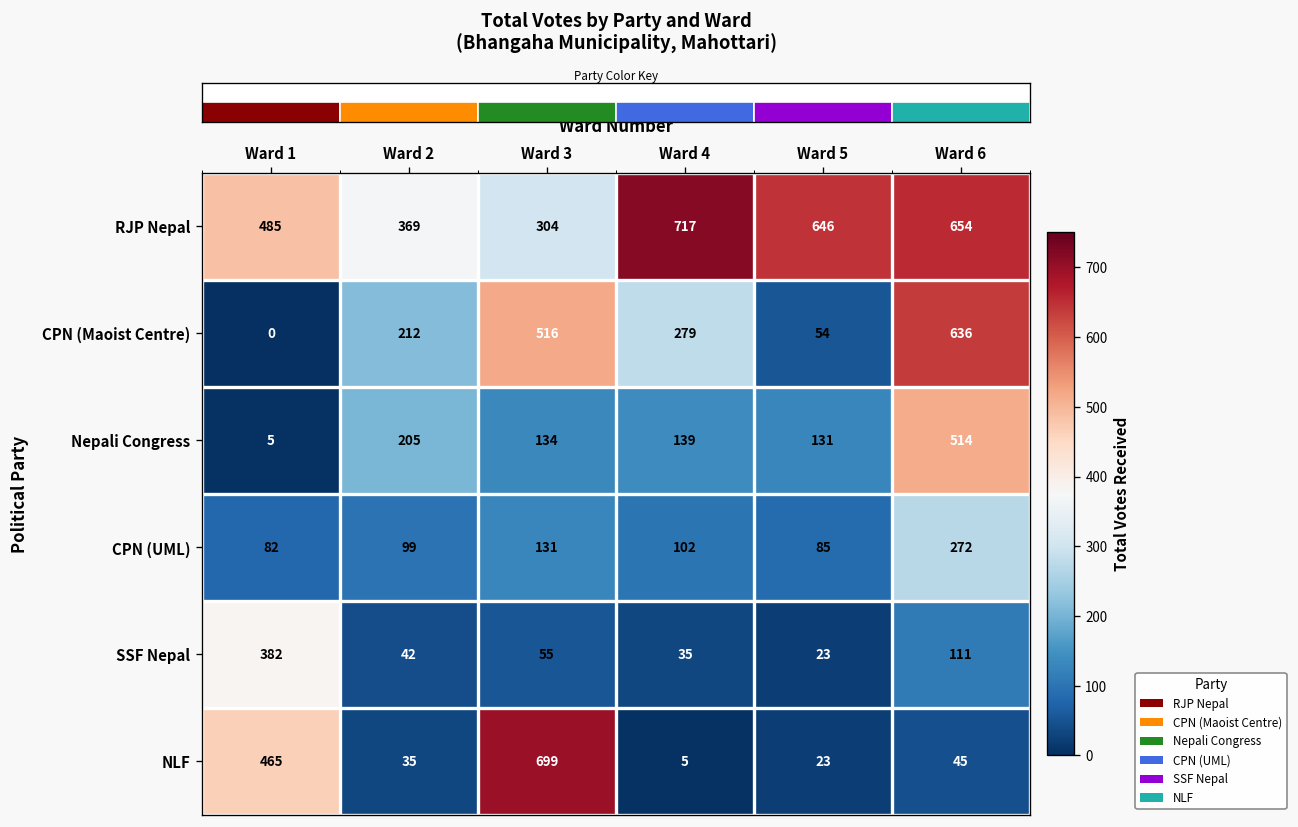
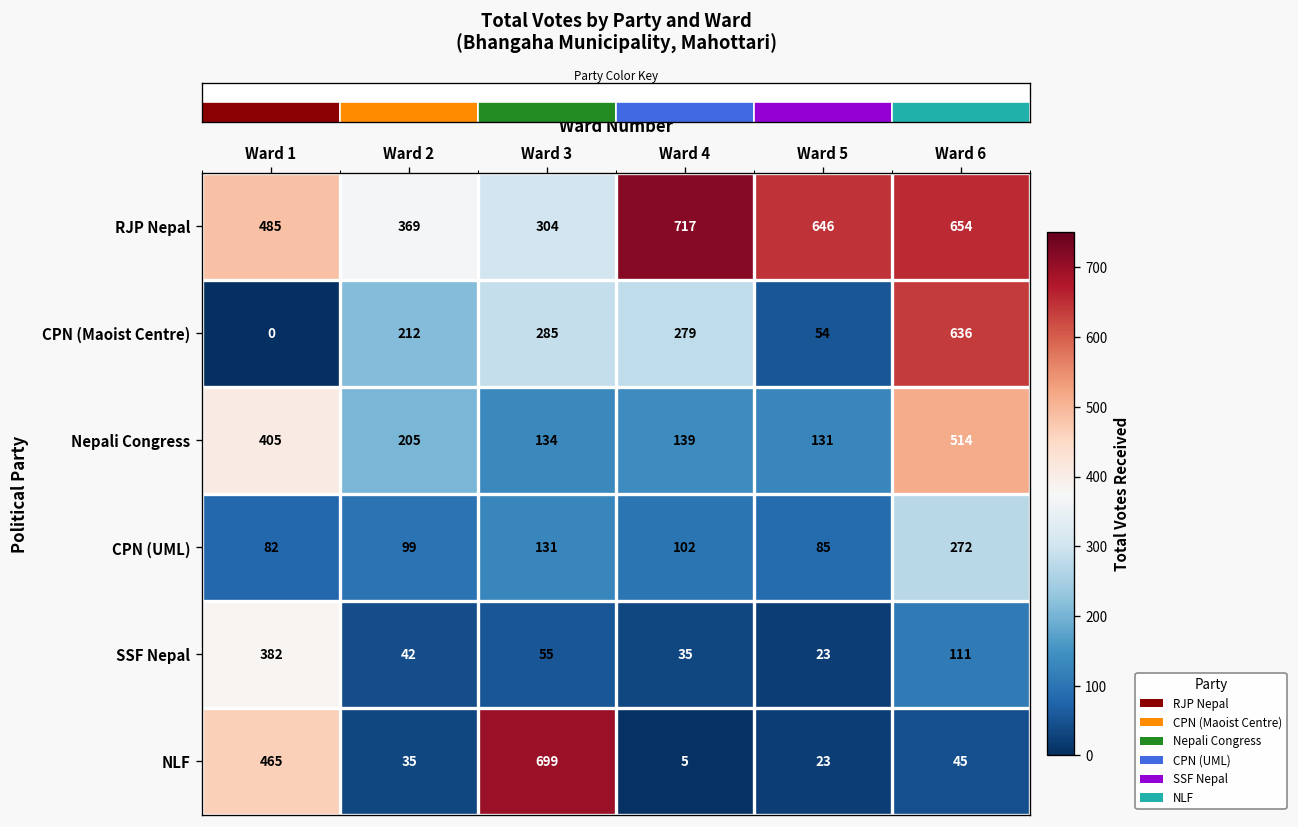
CPN (Maoist Centre), Ward 3: 516 -> 285
Nepali Congress, Ward 1: 5 -> 405
